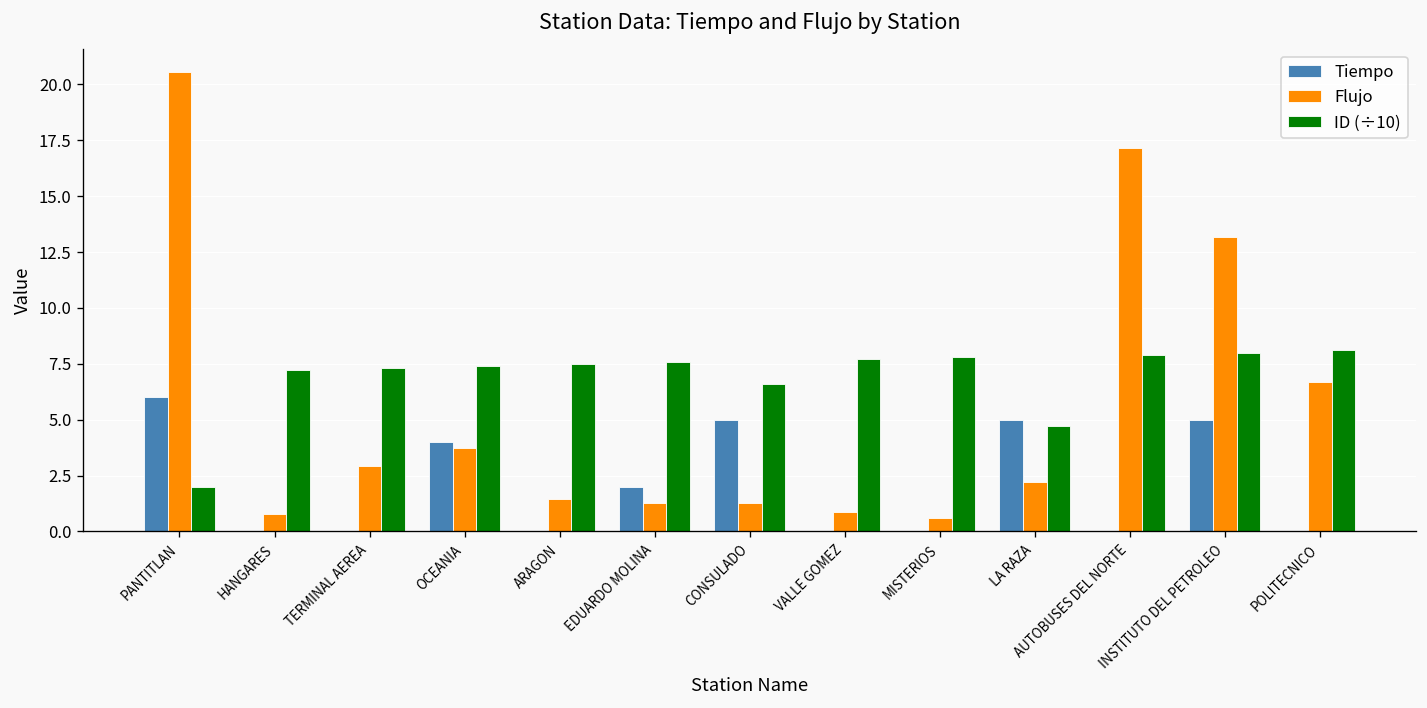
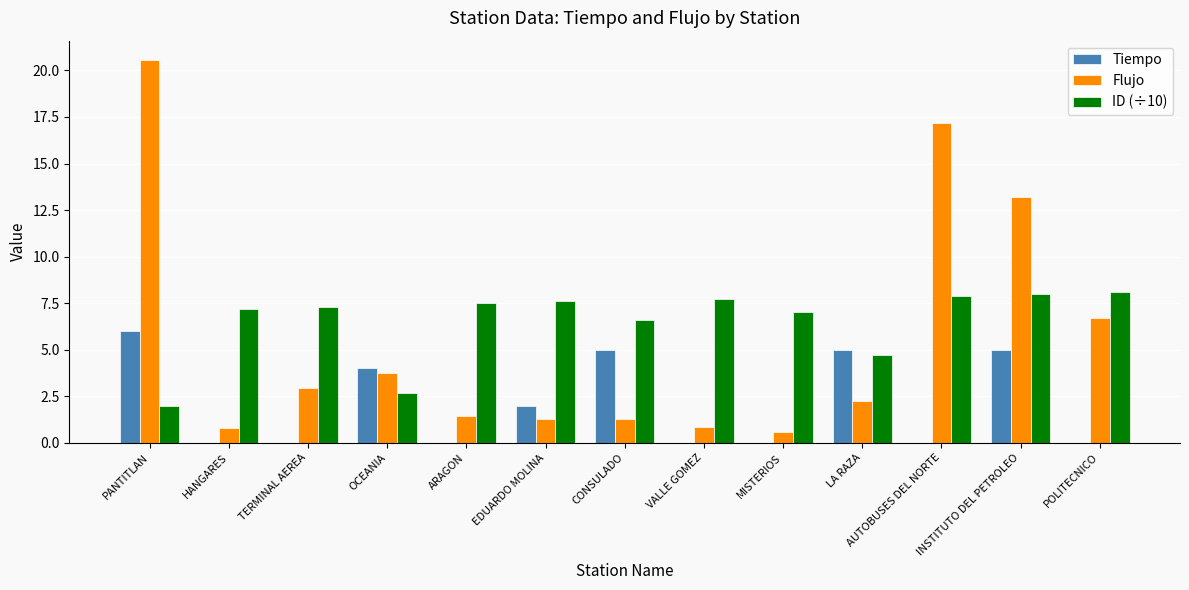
ID (÷10), OCEANIA: 7.4 -> 2.7
ID (÷10), MISTERIOS: 7.8 -> 7.0
